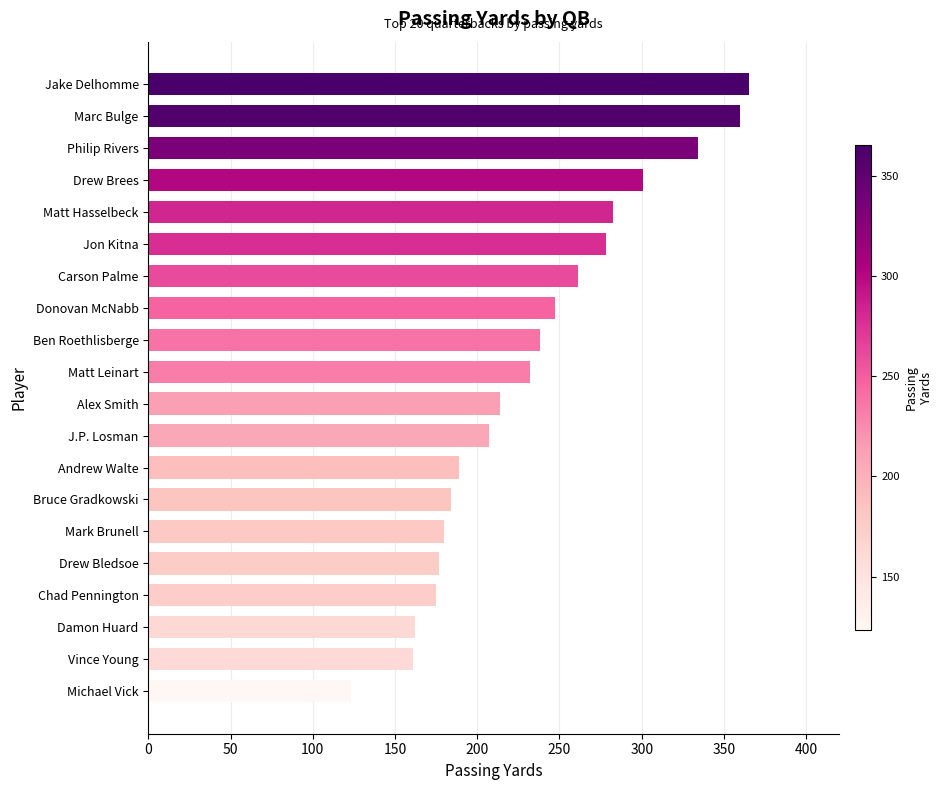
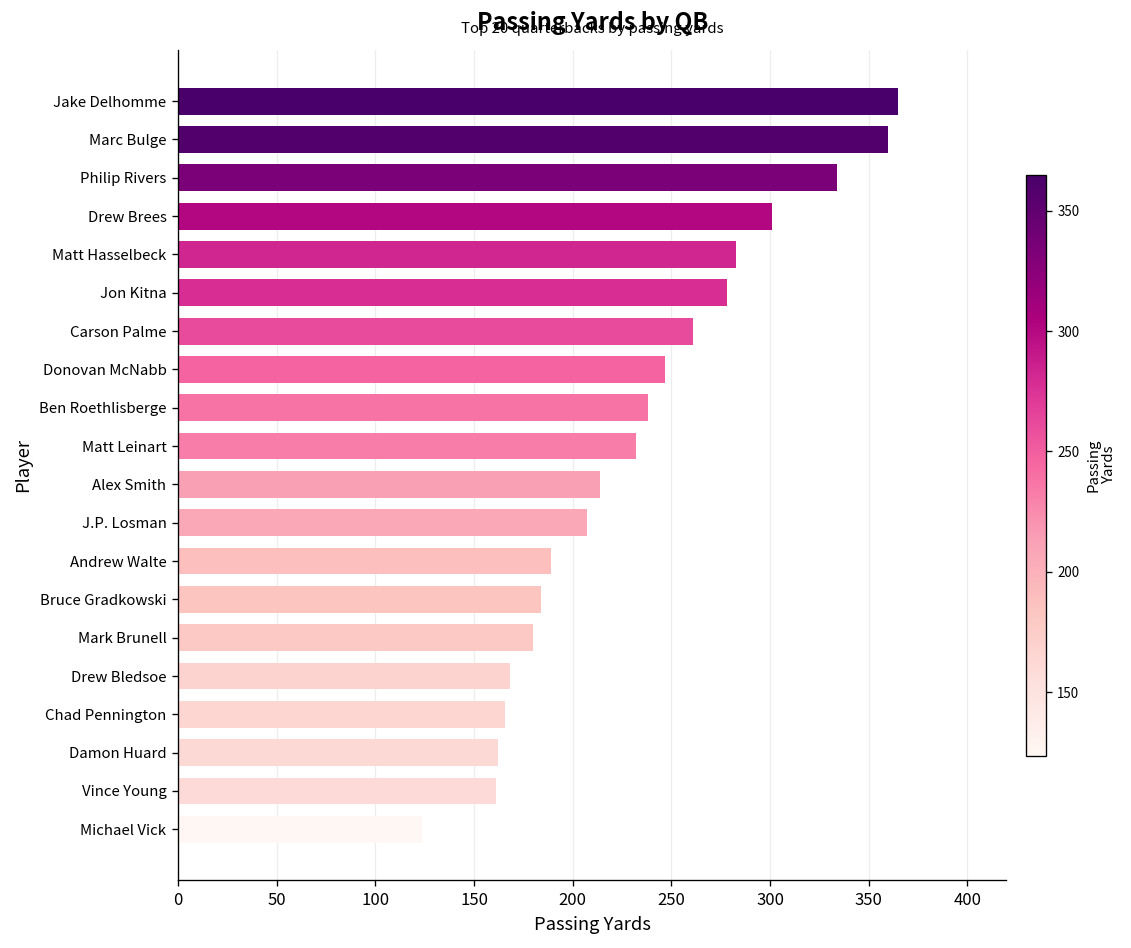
Drew Bledsoe: 177 -> 168
Chad Pennington: 175 -> 166
